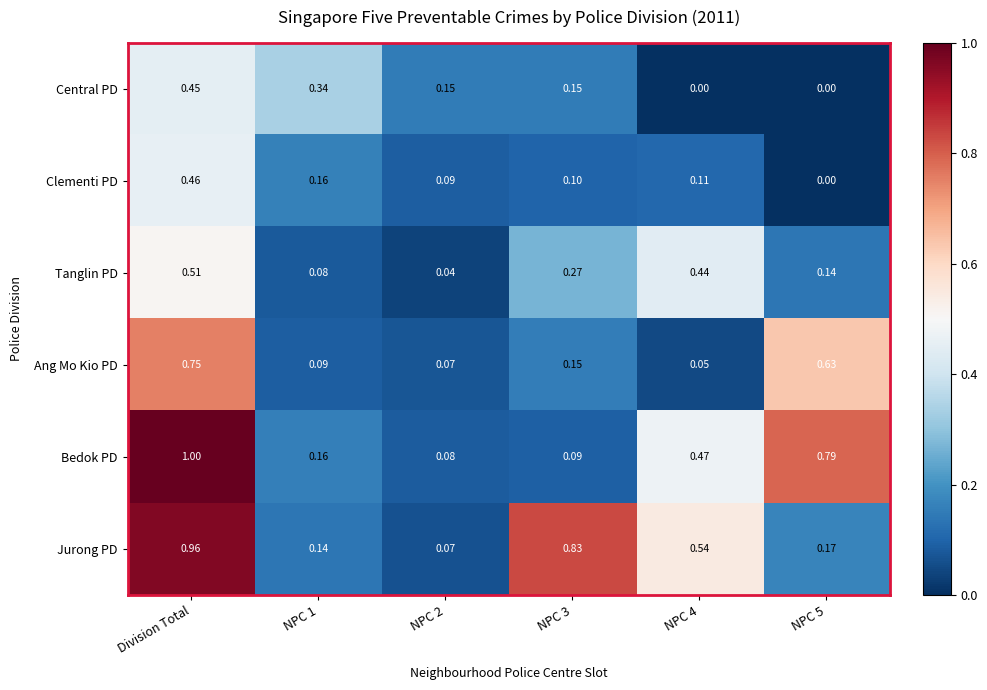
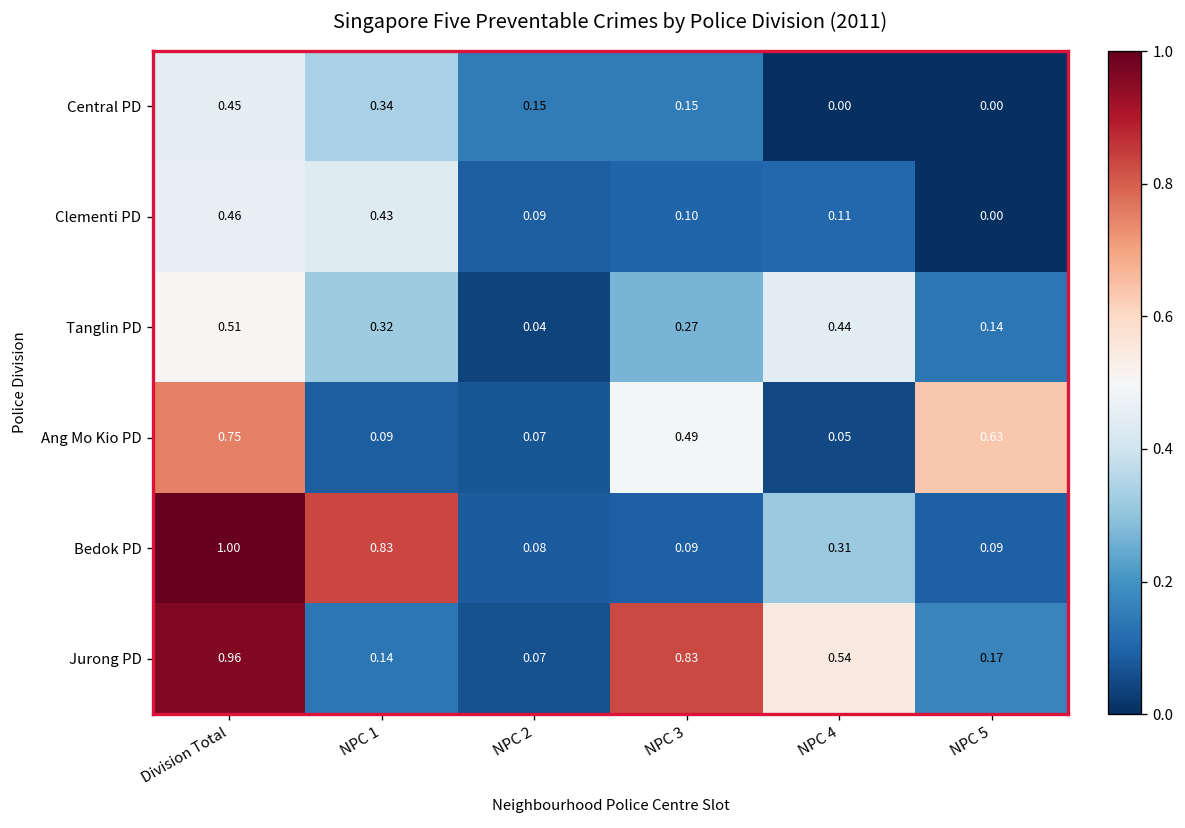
Clementi PD, NPC 1: 0.16 -> 0.43
Tanglin PD, NPC 1: 0.08 -> 0.32
Ang Mo Kio PD, NPC 3: 0.15 -> 0.49
Bedok PD, NPC 1: 0.16 -> 0.83
Bedok PD, NPC 4: 0.47 -> 0.31
Bedok PD, NPC 5: 0.79 -> 0.09
